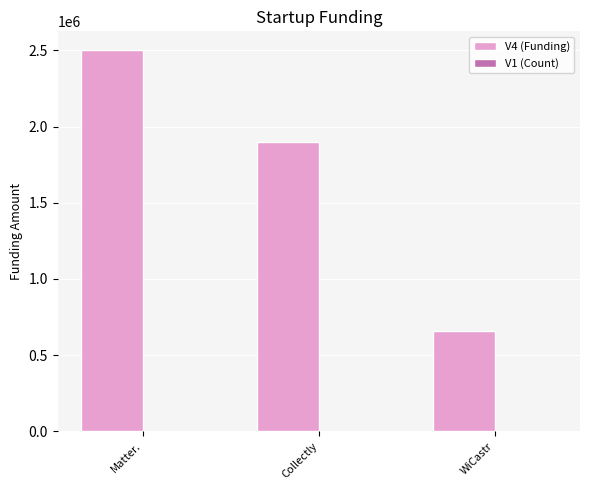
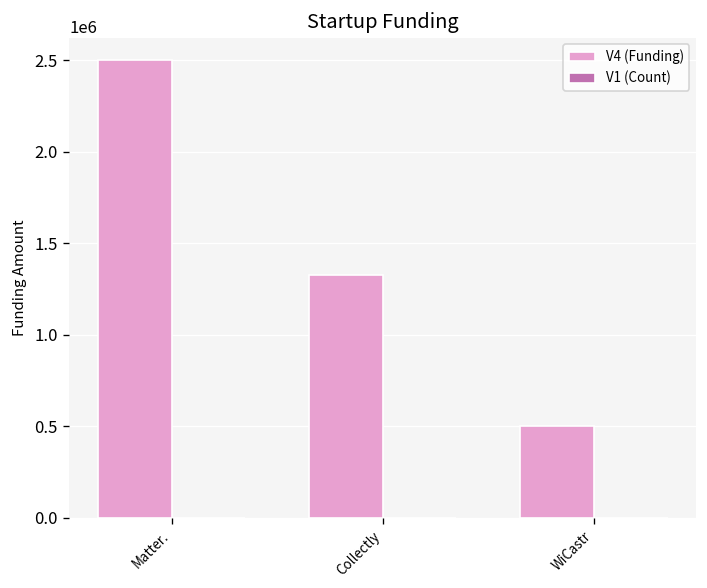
V4 (Funding), Collectly: 1900000 -> 1330000
V4 (Funding), WiCastr: 660000 -> 500000
